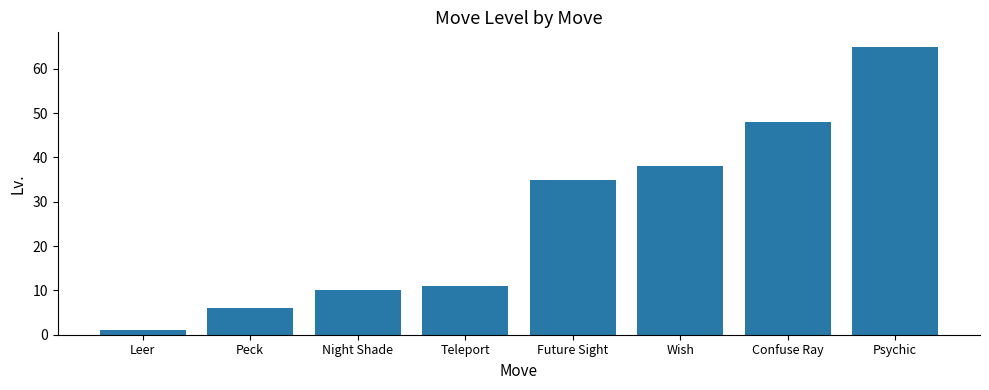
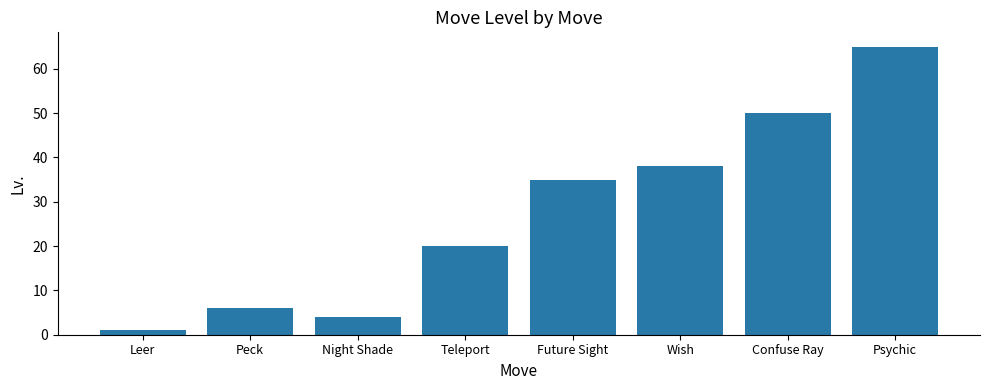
Night Shade: 10 -> 4
Teleport: 11 -> 20
Confuse Ray: 48 -> 50
